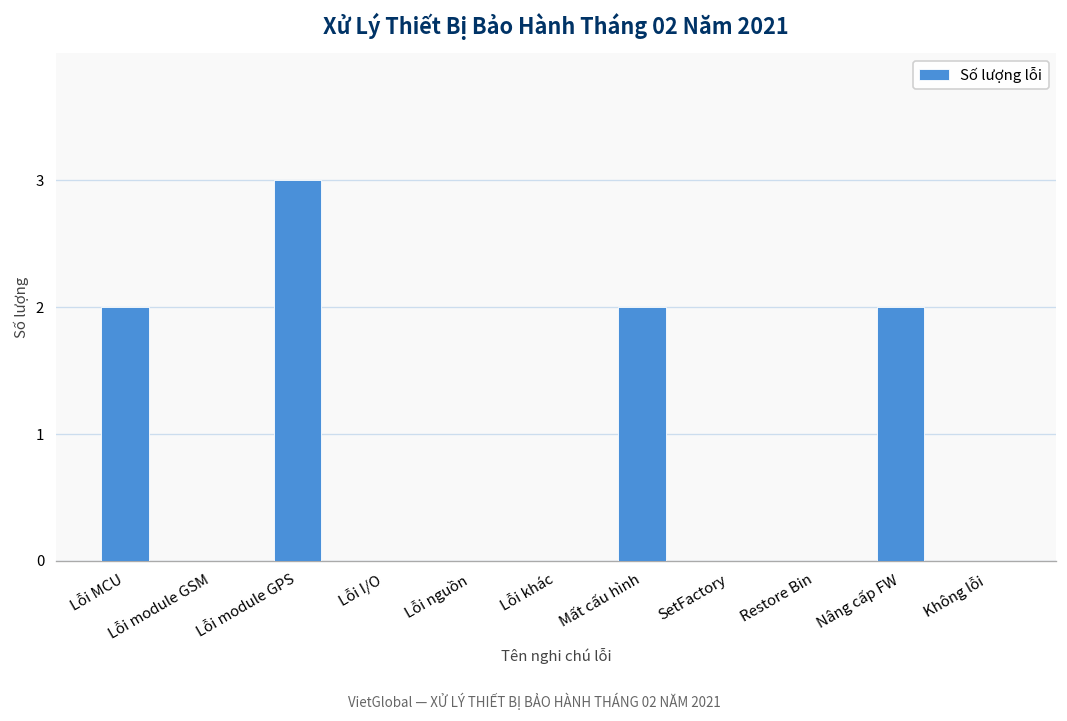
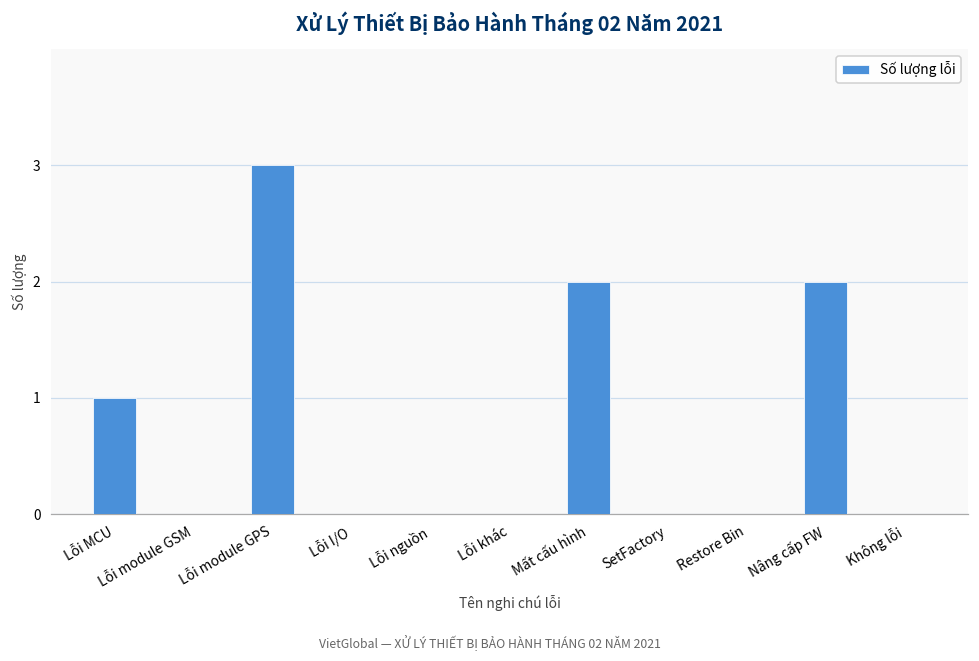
Lỗi MCU: 2 -> 1
